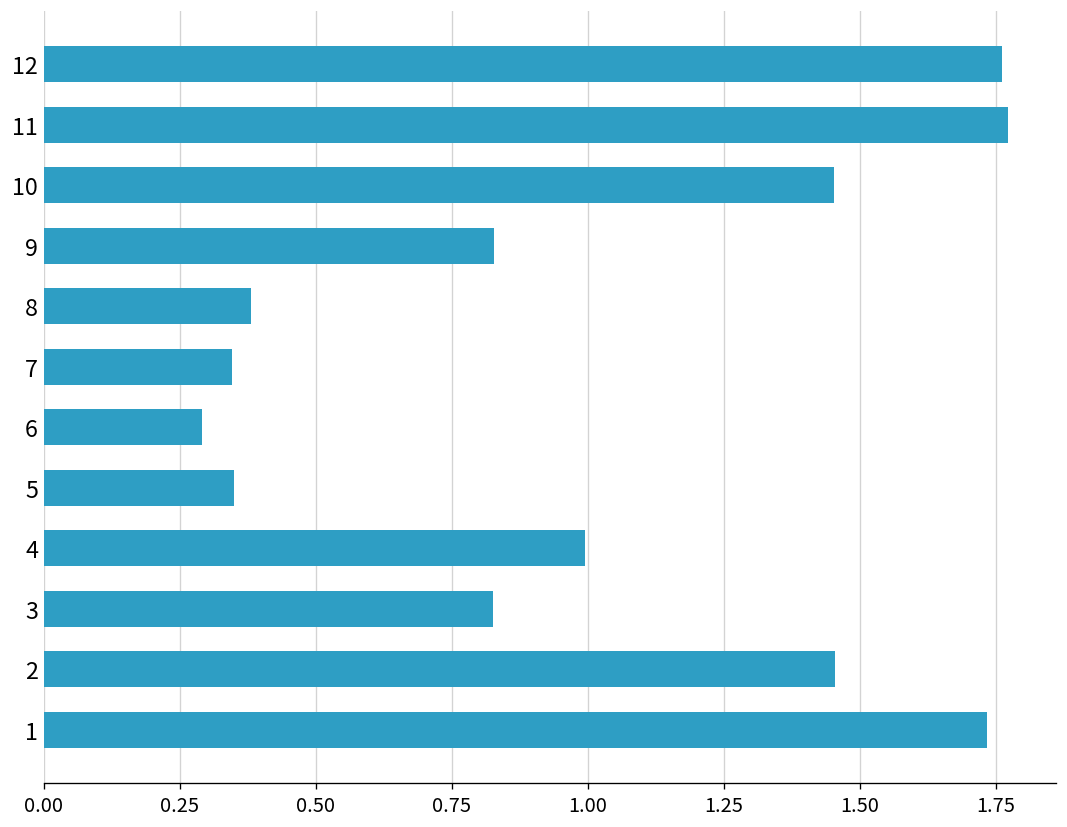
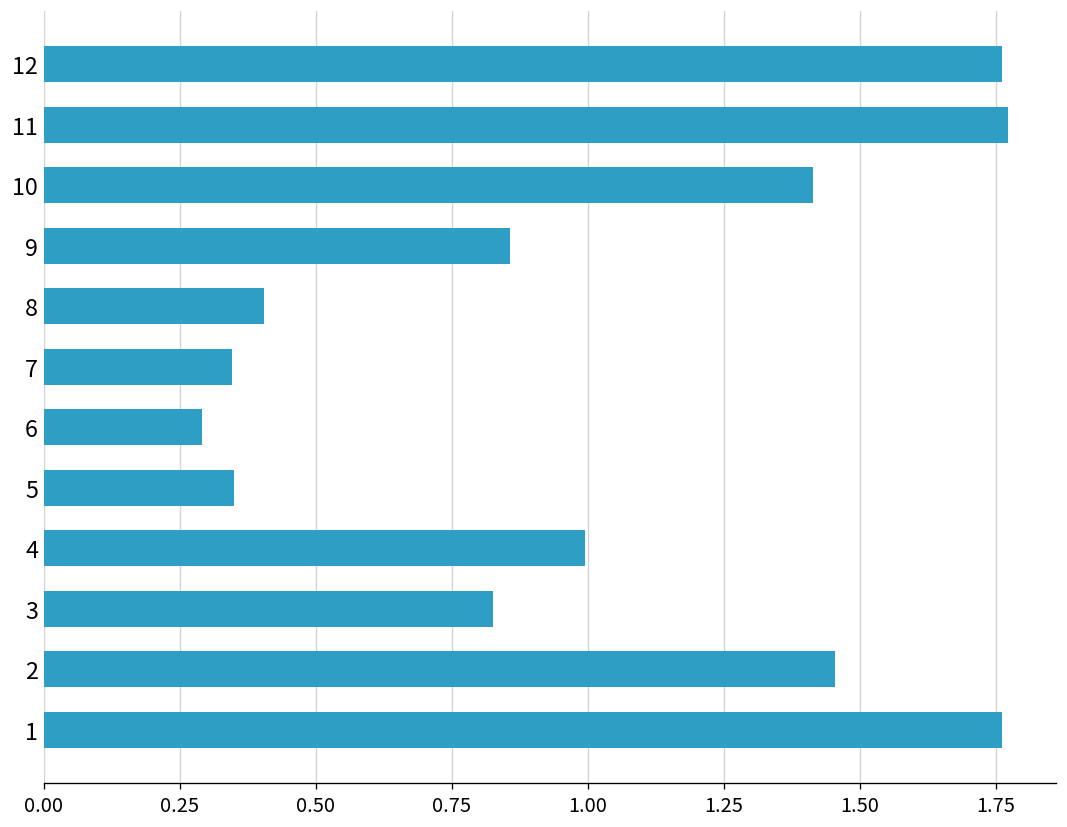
10: 1.45 -> 1.41
9: 0.83 -> 0.86
8: 0.38 -> 0.40
1: 1.73 -> 1.76
